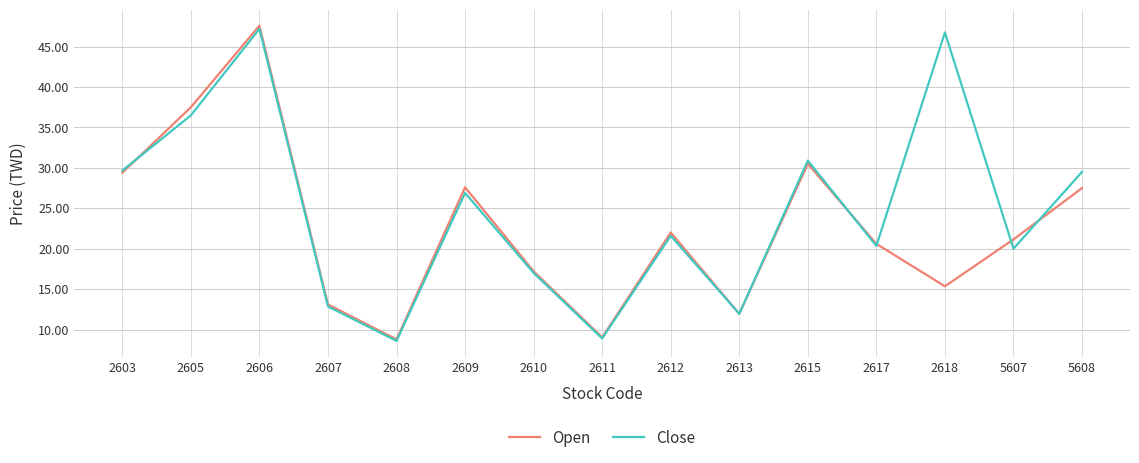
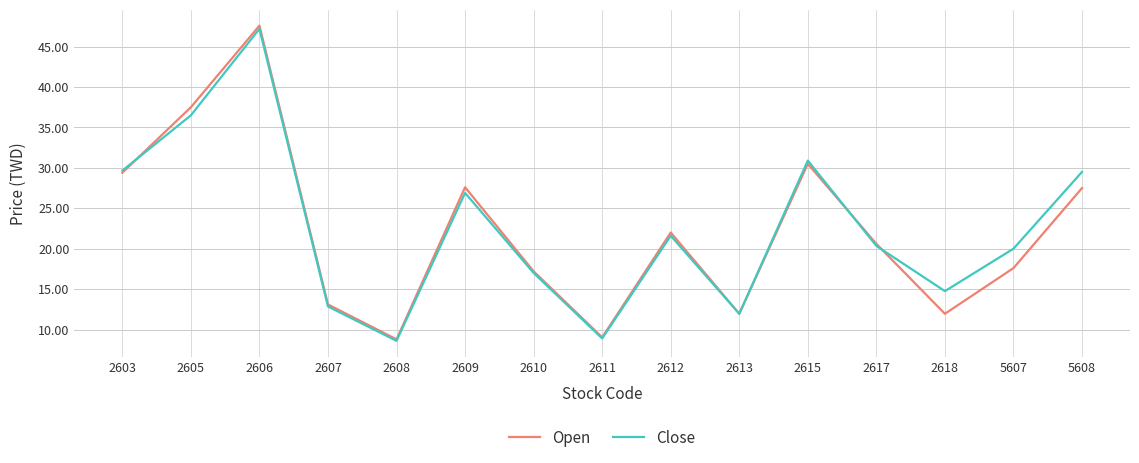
Open, 2618: 15 -> 12
Close, 2618: 47 -> 15
Open, 5607: 21 -> 18
